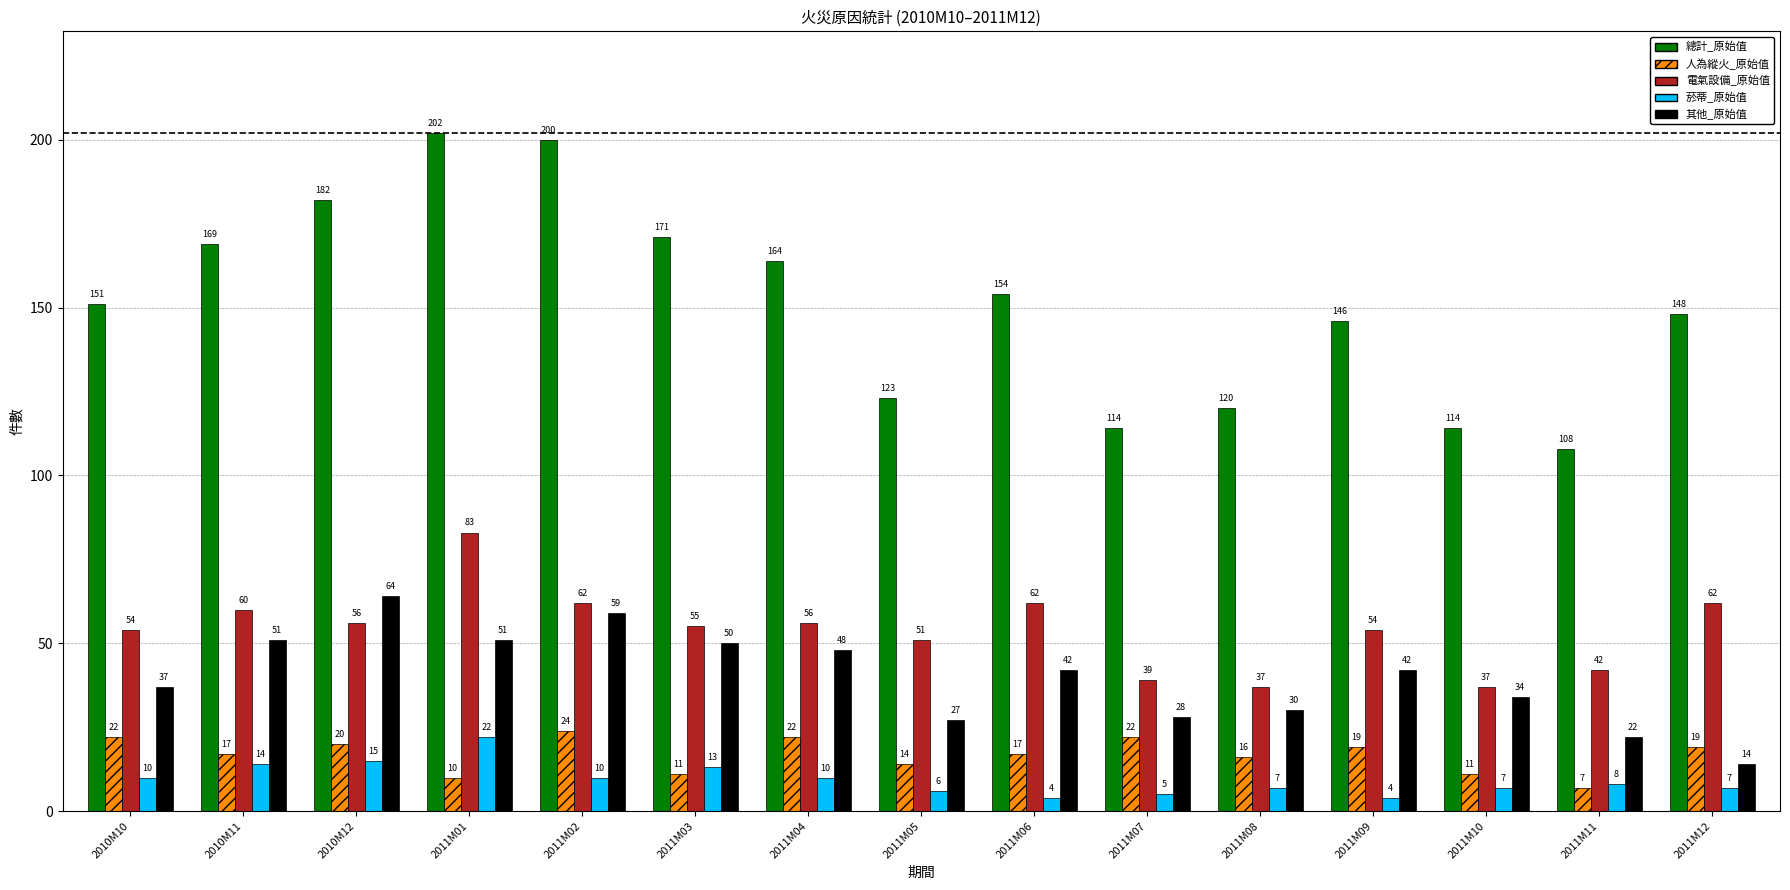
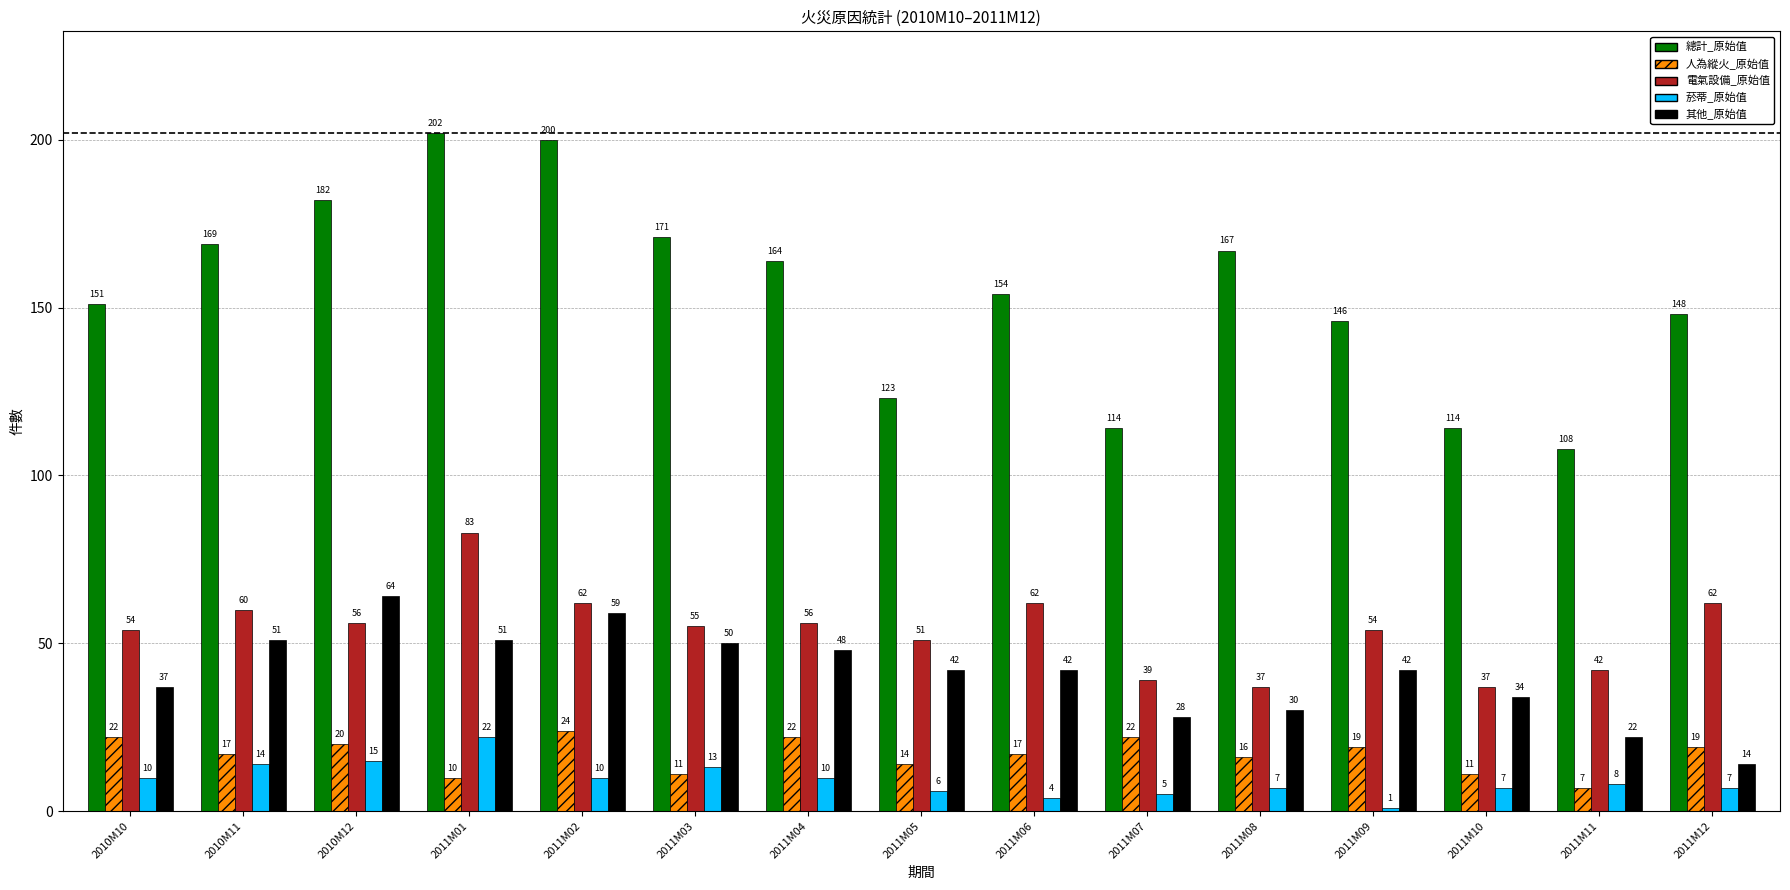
其他_原始值, 2011M05: 27 -> 42
總計_原始值, 2011M08: 120 -> 167
菸蒂_原始值, 2011M09: 4 -> 1
